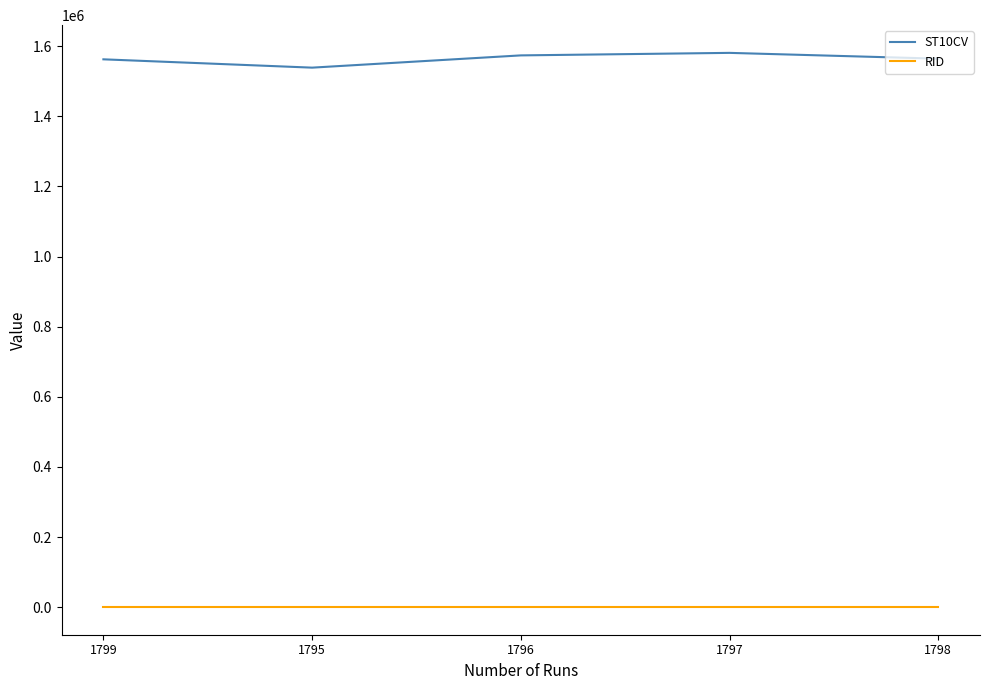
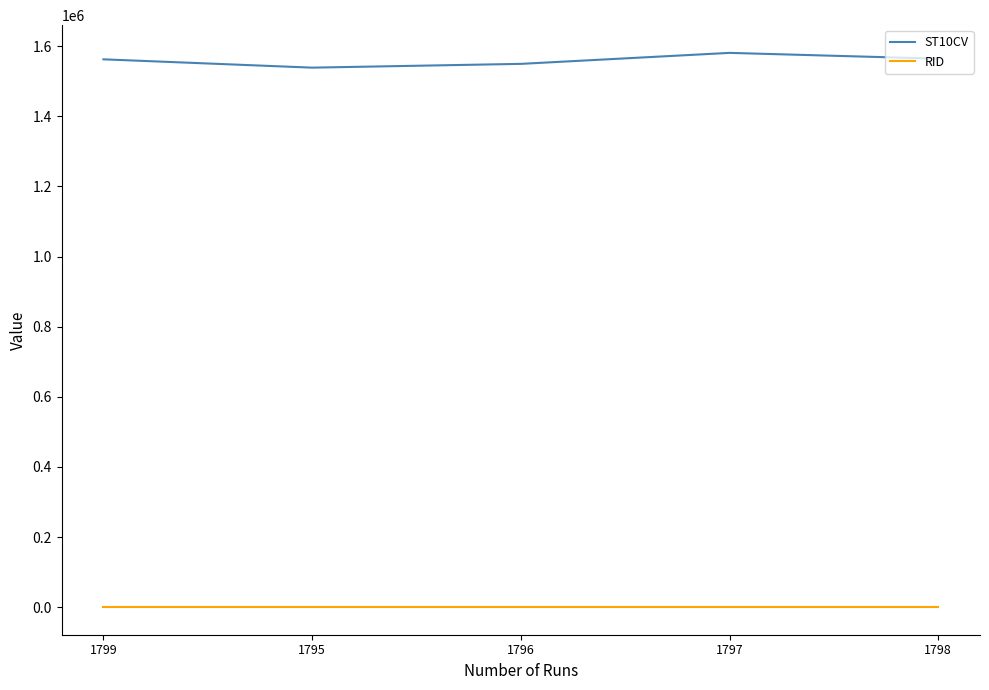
ST10CV, 1796: 1570000 -> 1550000
